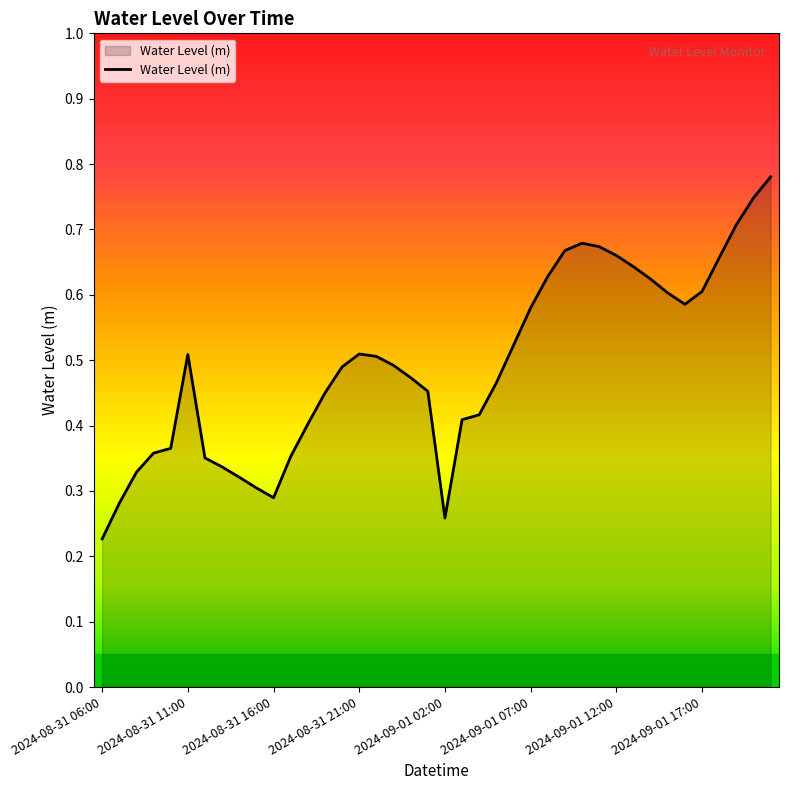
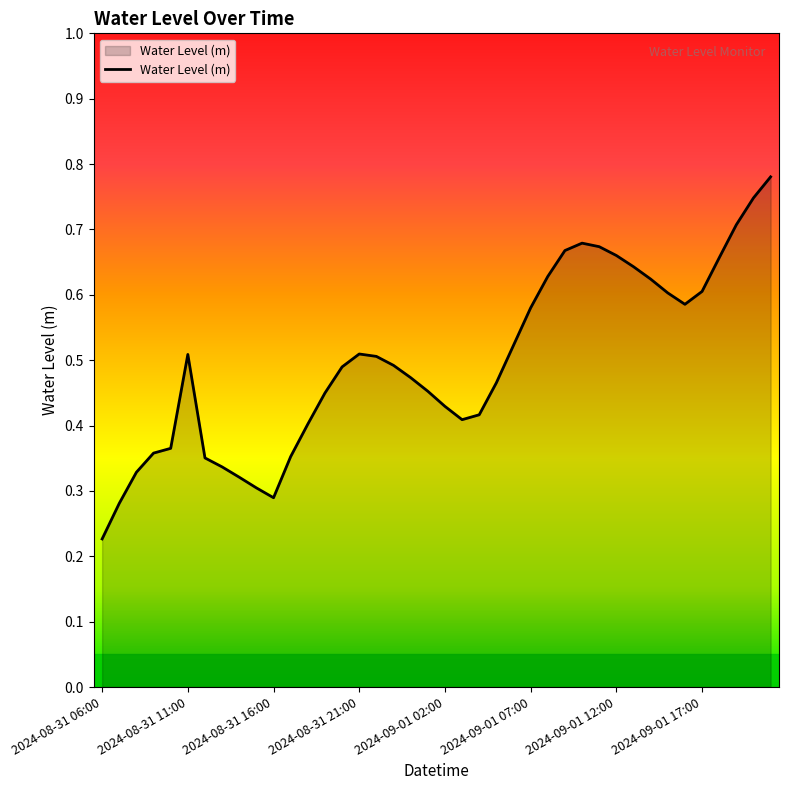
2024-09-01 02:00: 0.26 -> 0.43
